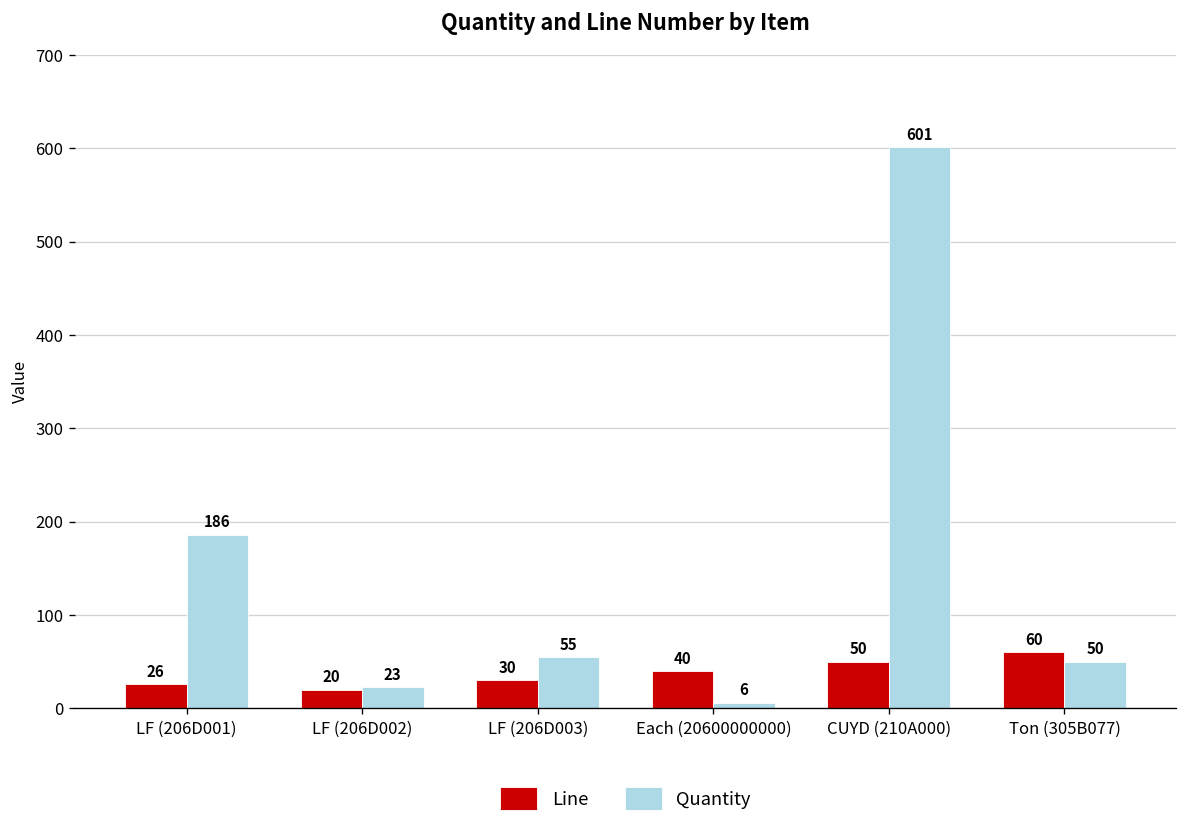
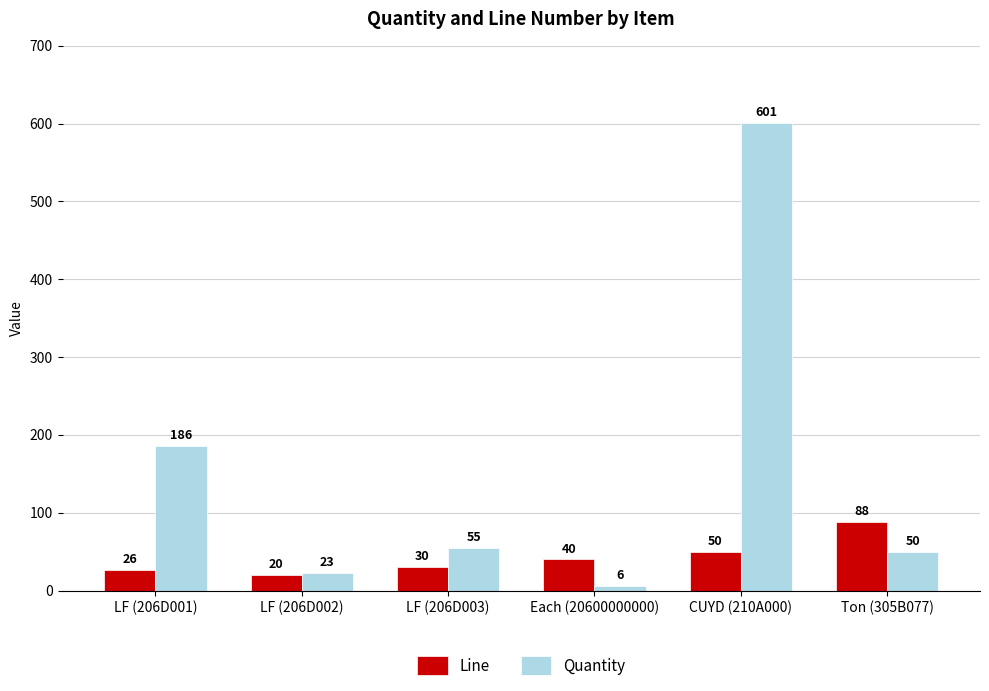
Line, Ton (305B077): 60 -> 88
